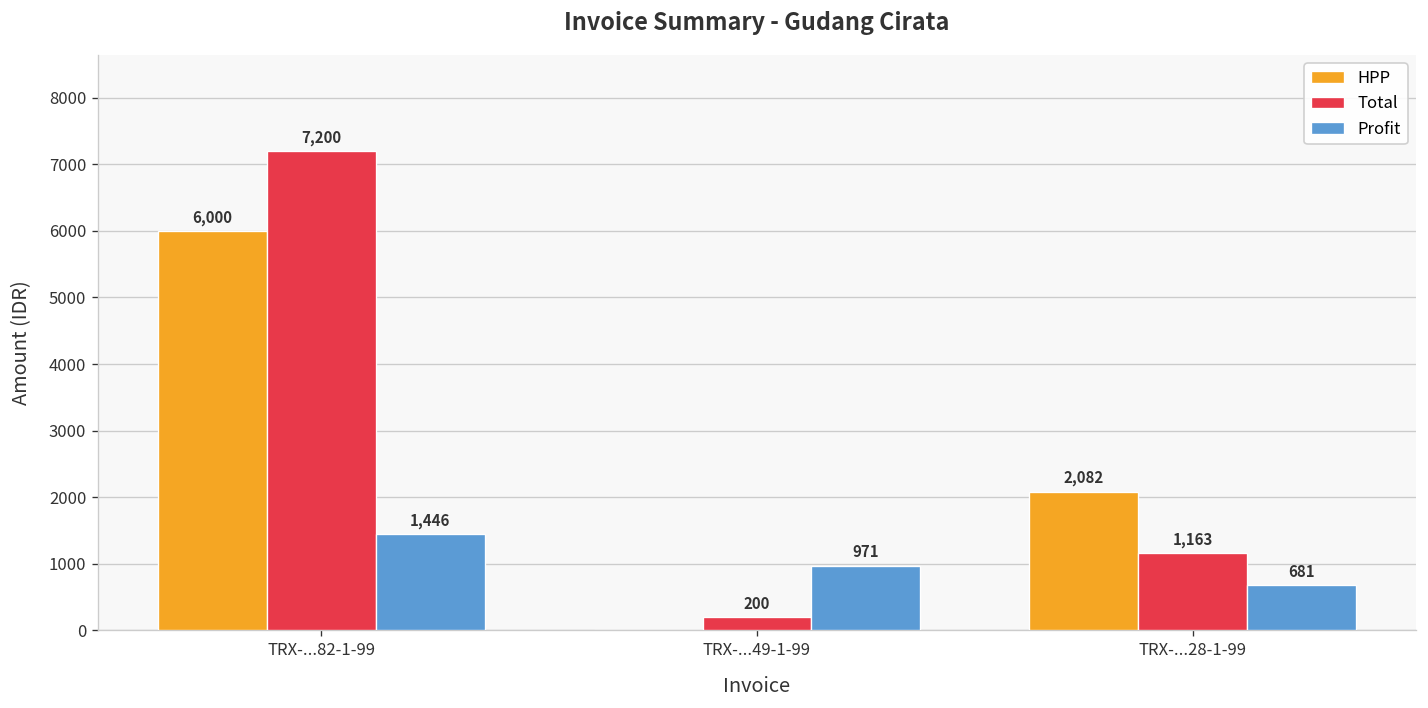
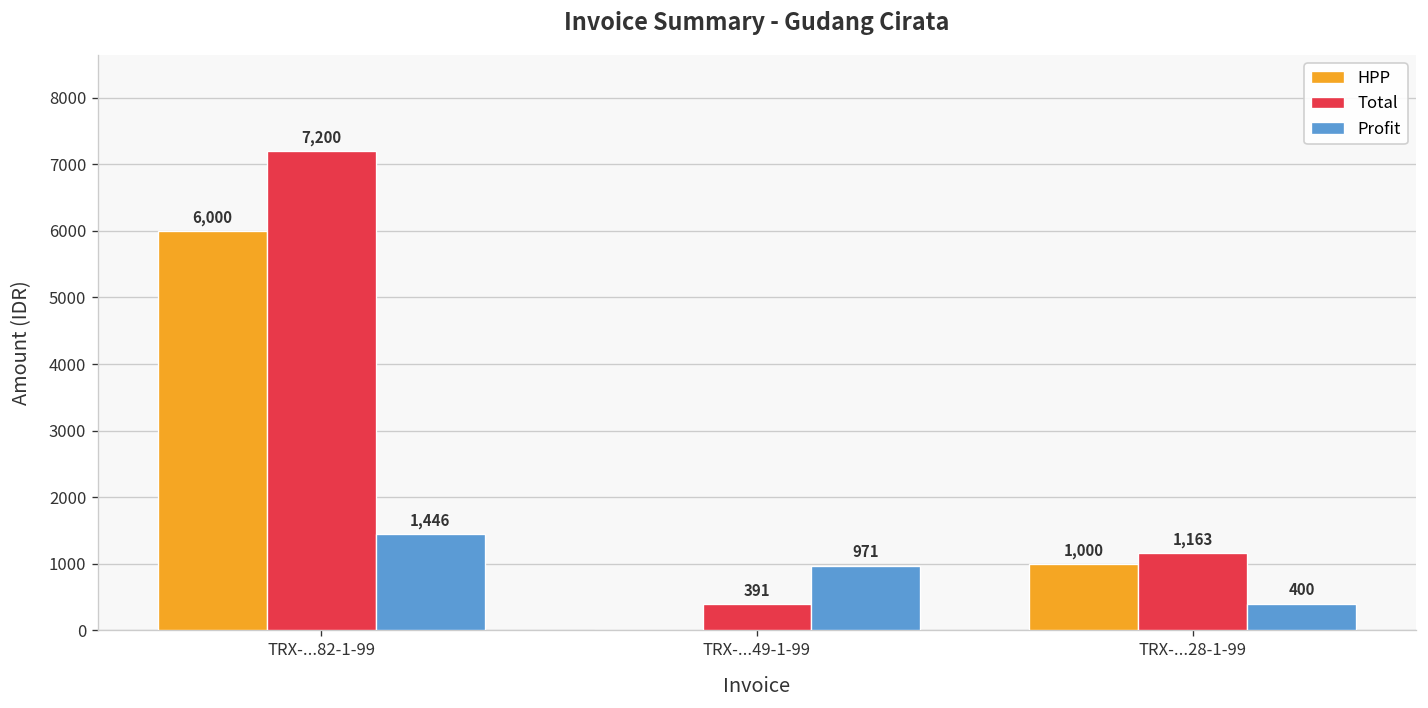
Total, TRX-...49-1-99: 200 -> 391
HPP, TRX-...28-1-99: 2,082 -> 1,000
Profit, TRX-...28-1-99: 681 -> 400
